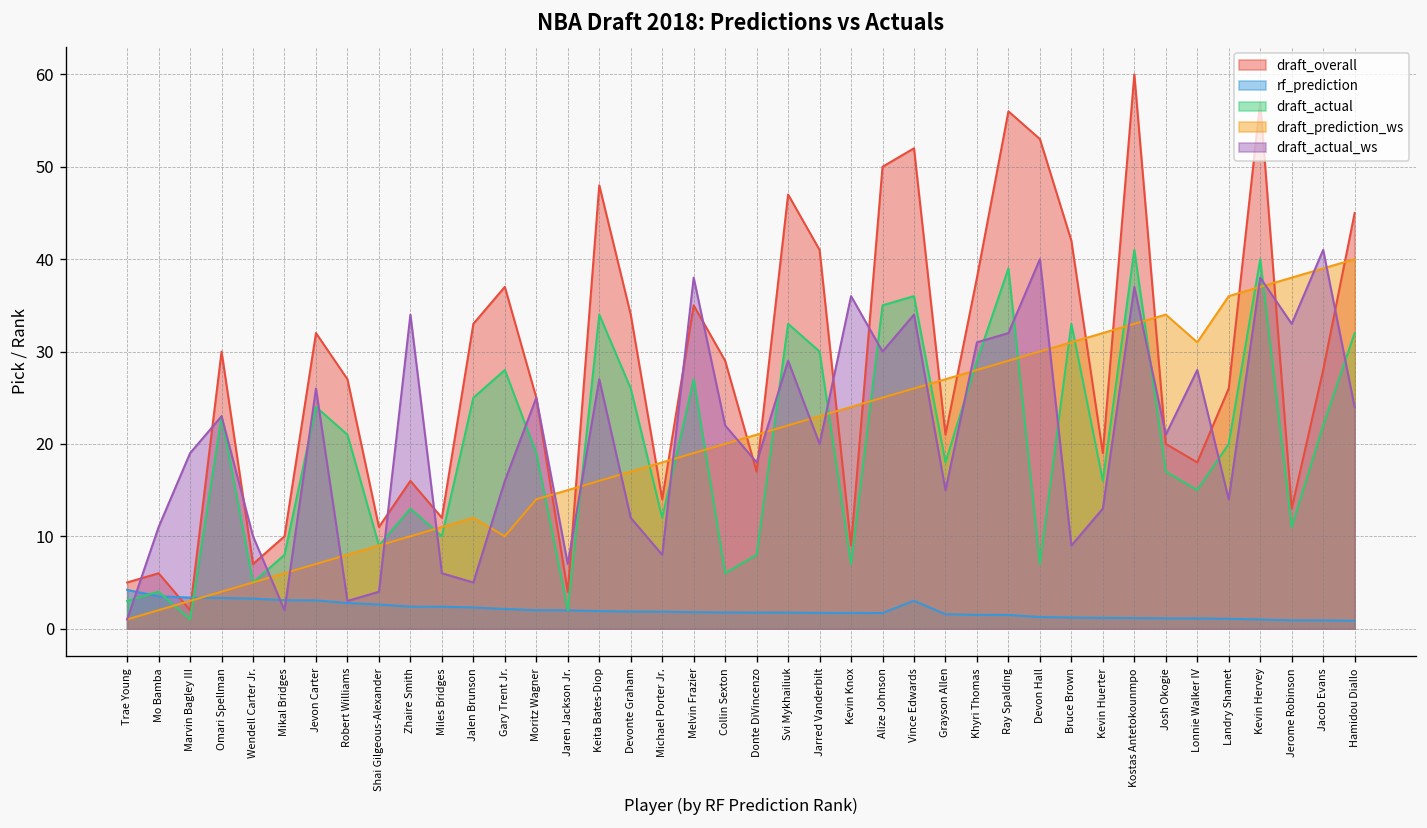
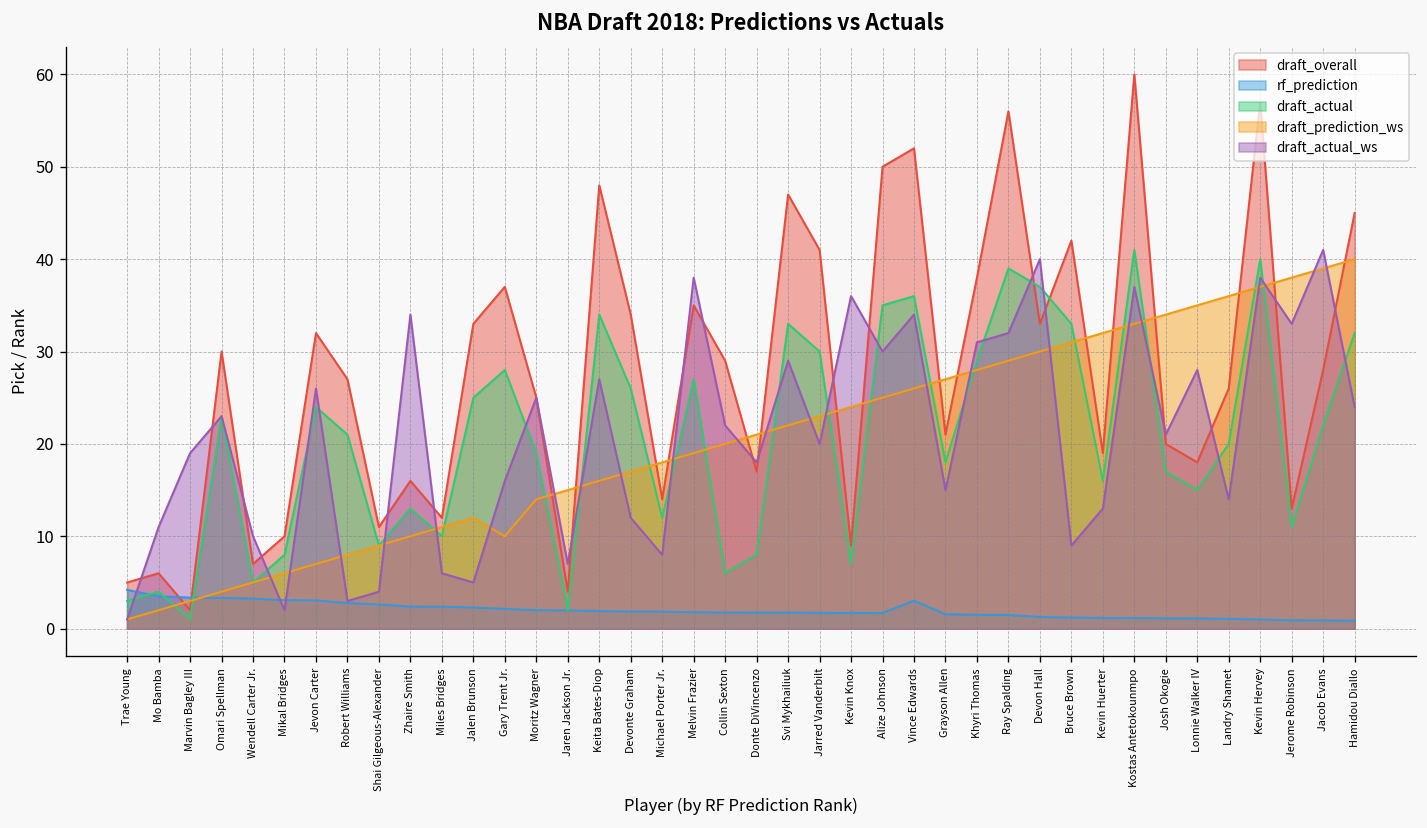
draft_overall, Devon Hall: 53 -> 33
draft_actual, Devon Hall: 7 -> 37
draft_prediction_ws, Lonnie Walker IV: 31 -> 35
